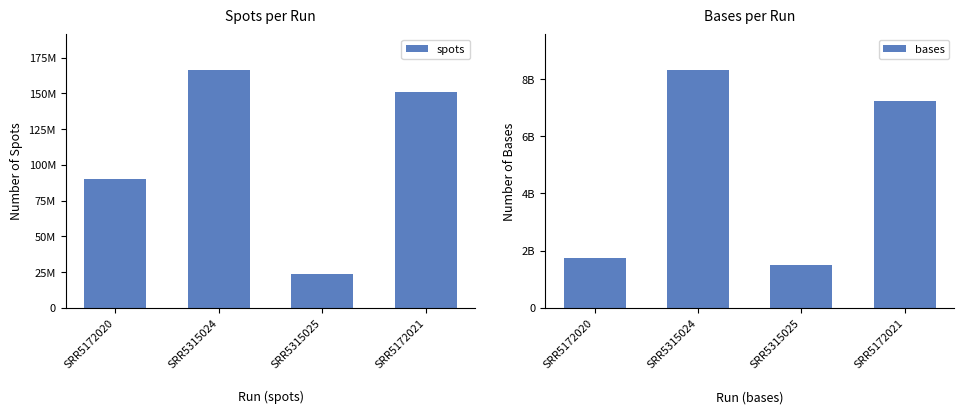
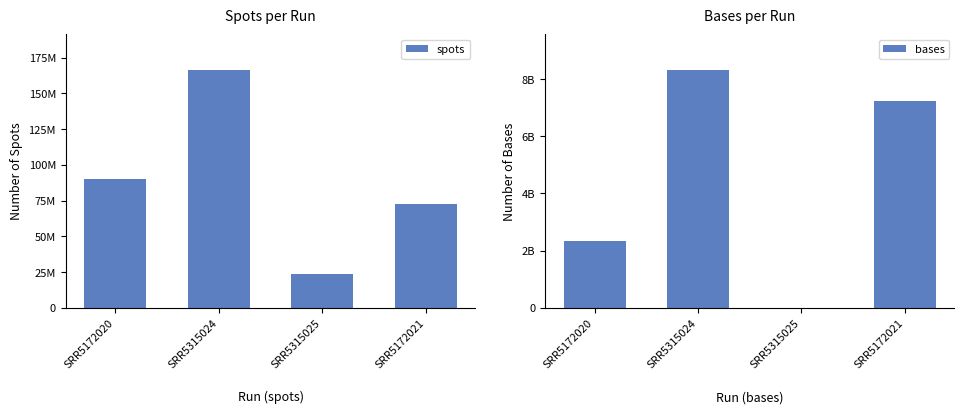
Spots per Run, SRR5172021: 151000000 -> 72000000
Bases per Run, SRR5172020: 1800000000 -> 2300000000
Bases per Run, SRR5315025: 1500000000 -> 0
